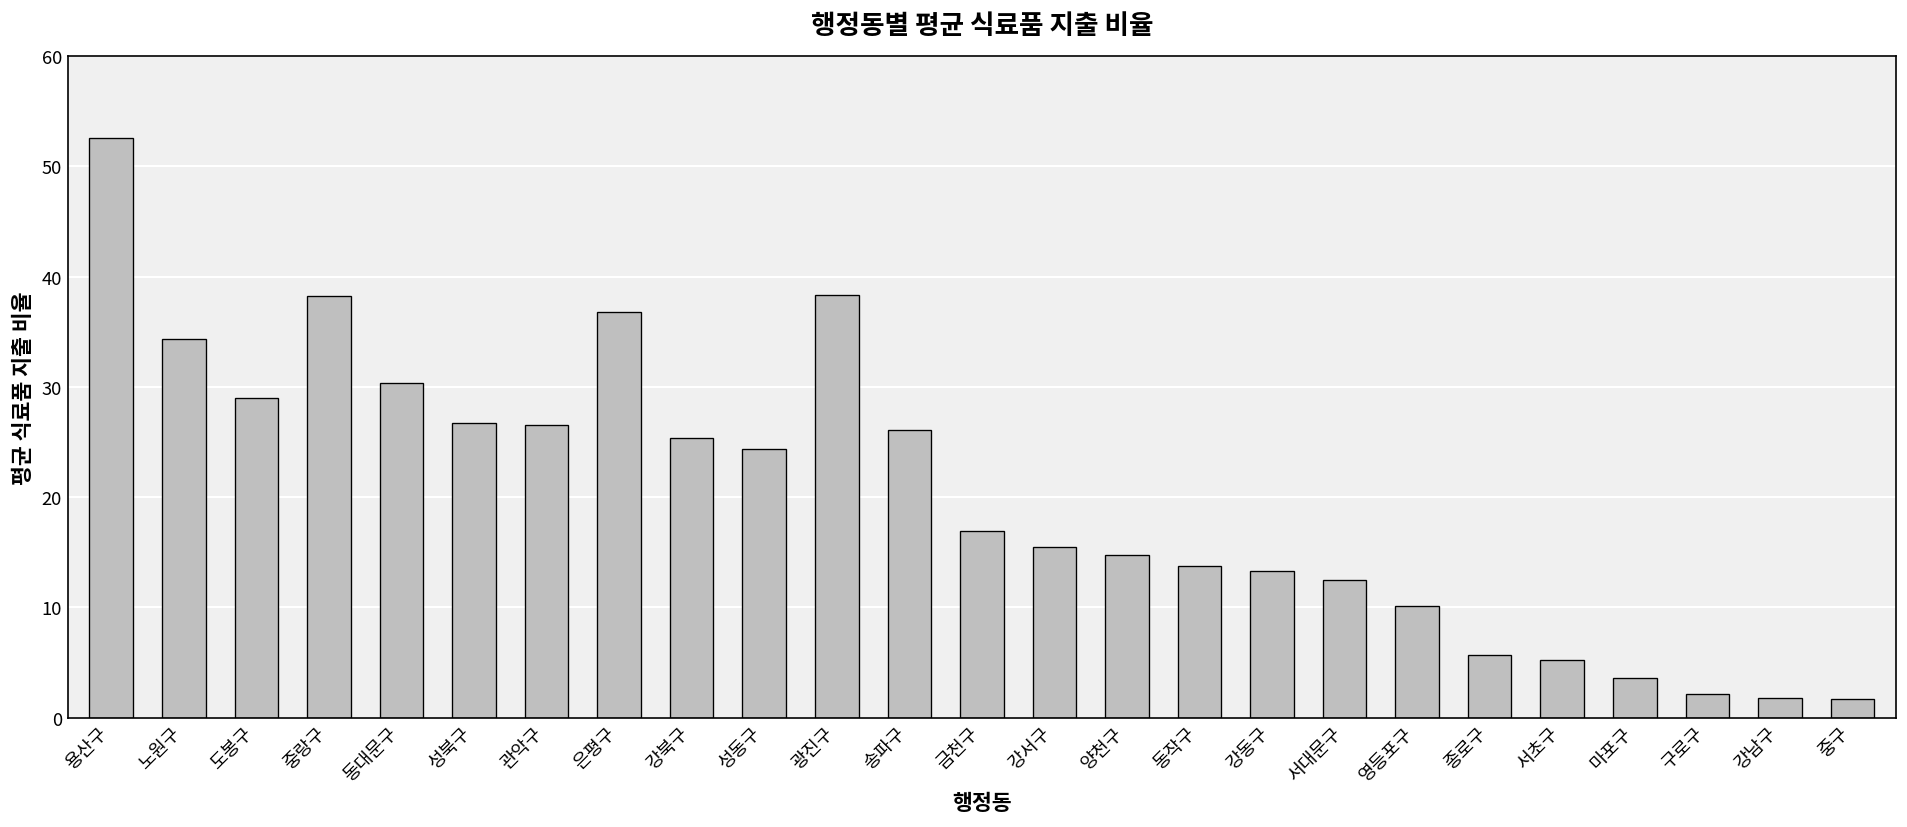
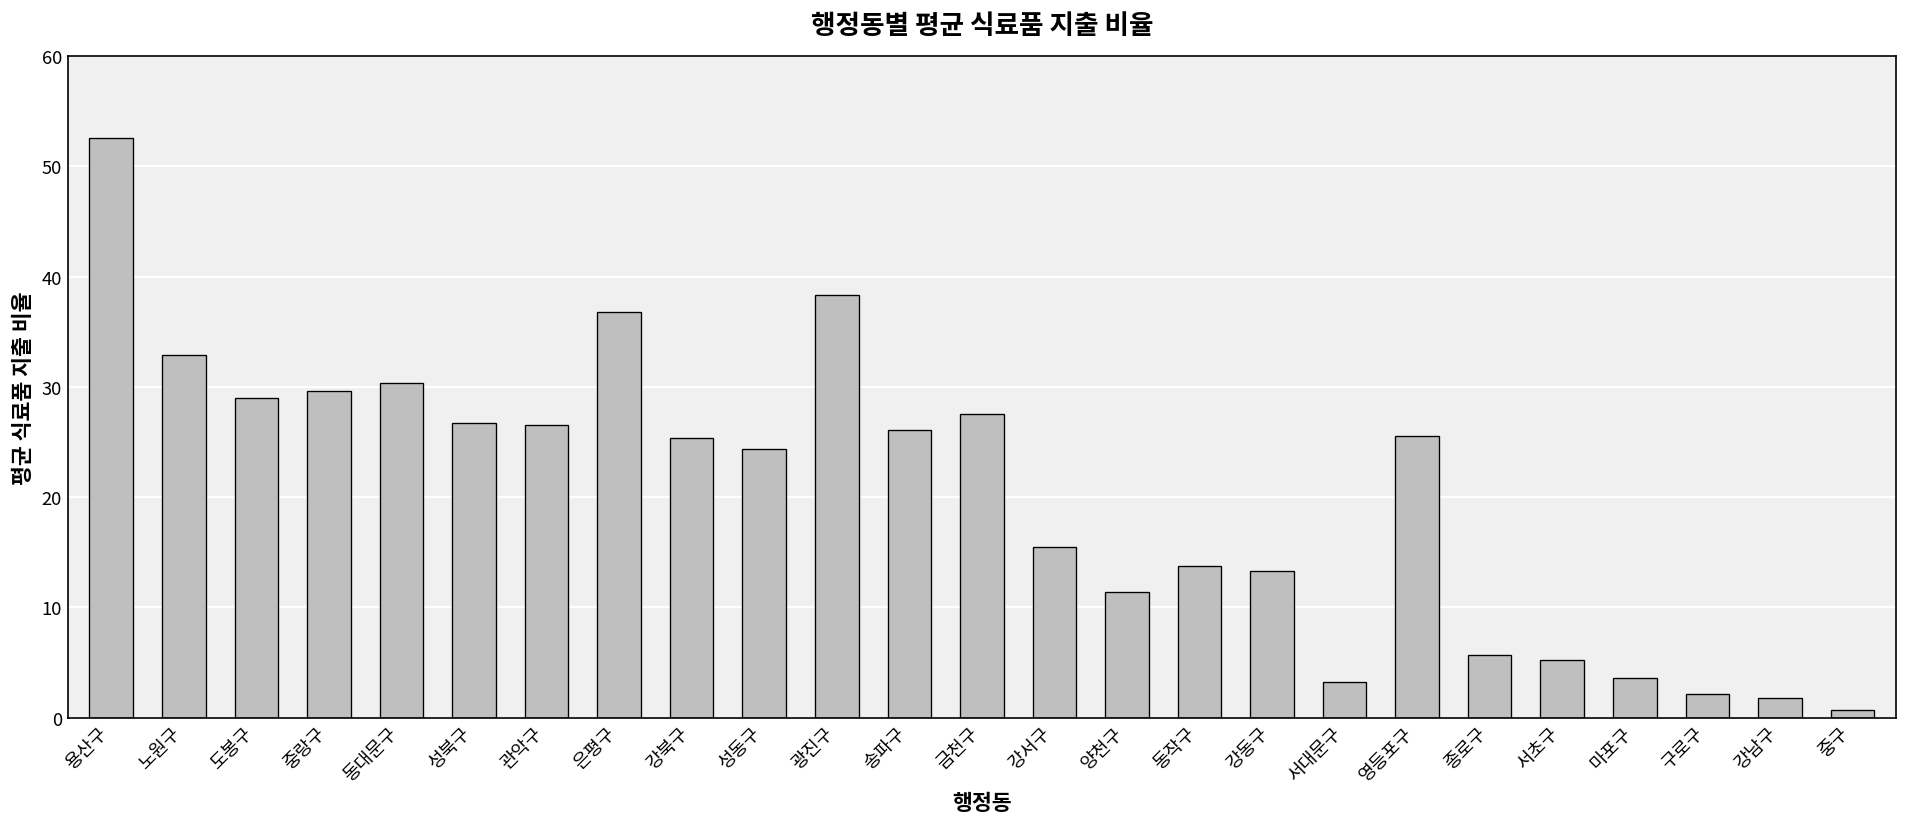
노원구: 34 -> 33
중랑구: 38 -> 30
금천구: 17 -> 28
양천구: 15 -> 11
서대문구: 13 -> 3
영등포구: 10 -> 26
중구: 2 -> 1
